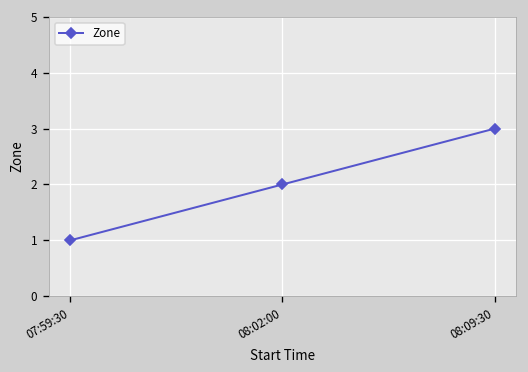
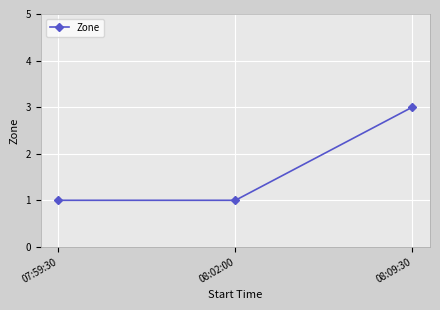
08:02:00: 2 -> 1
